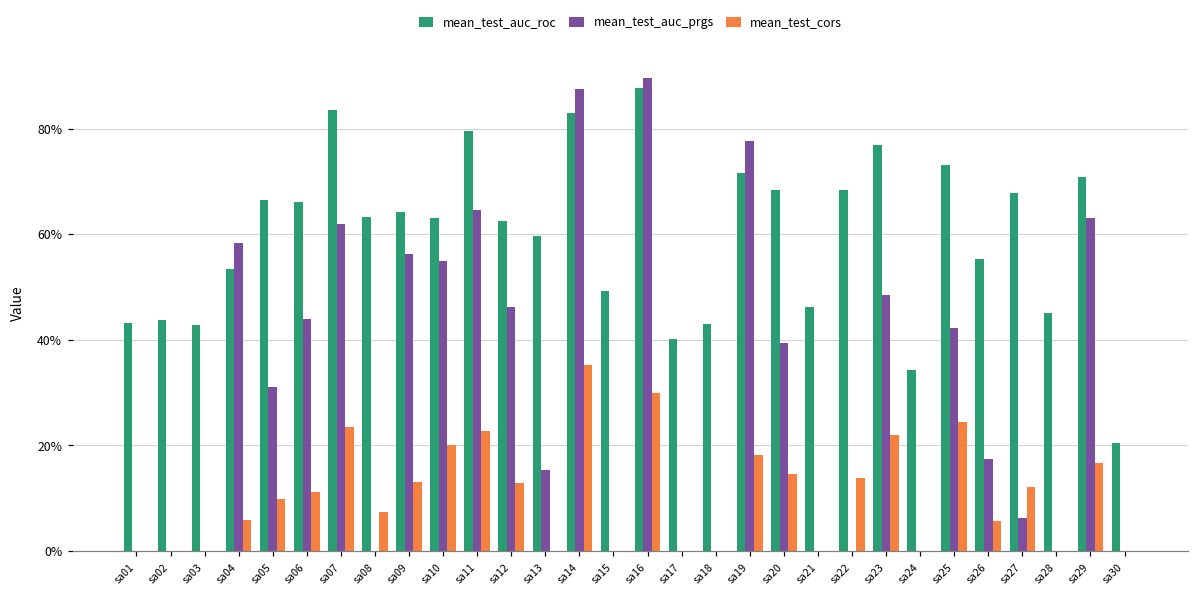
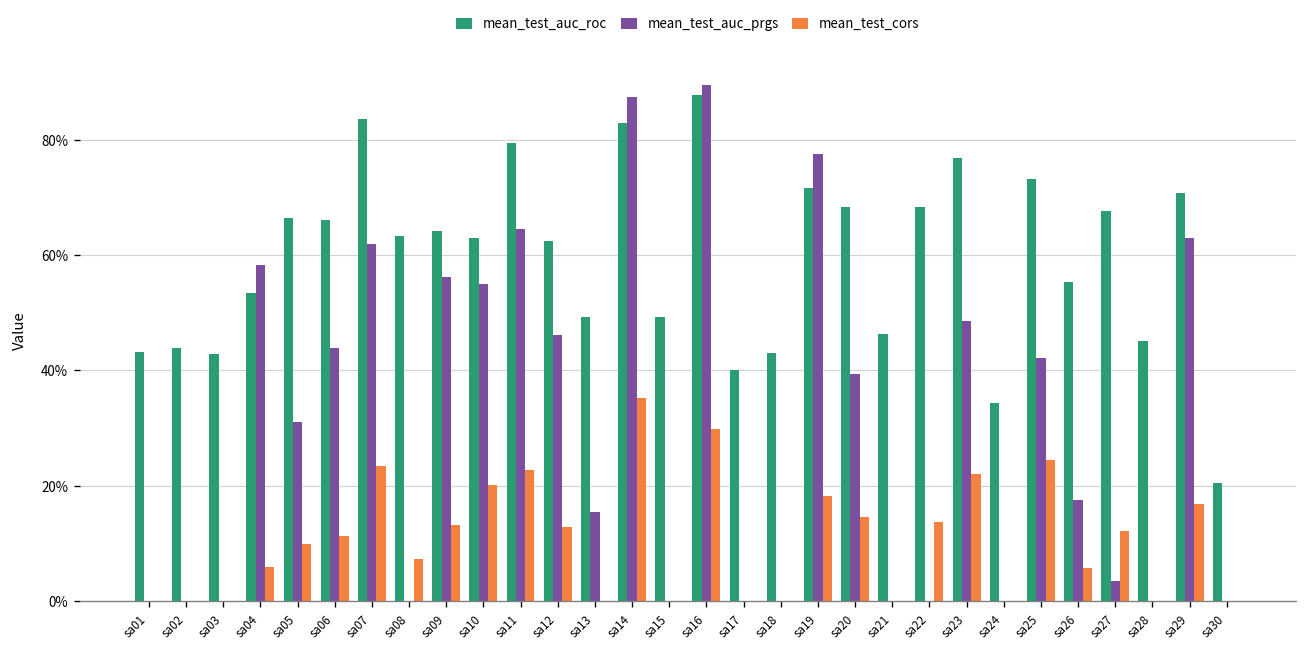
mean_test_auc_roc, sa13: 60% -> 49%
mean_test_auc_prgs, sa27: 6% -> 3%
